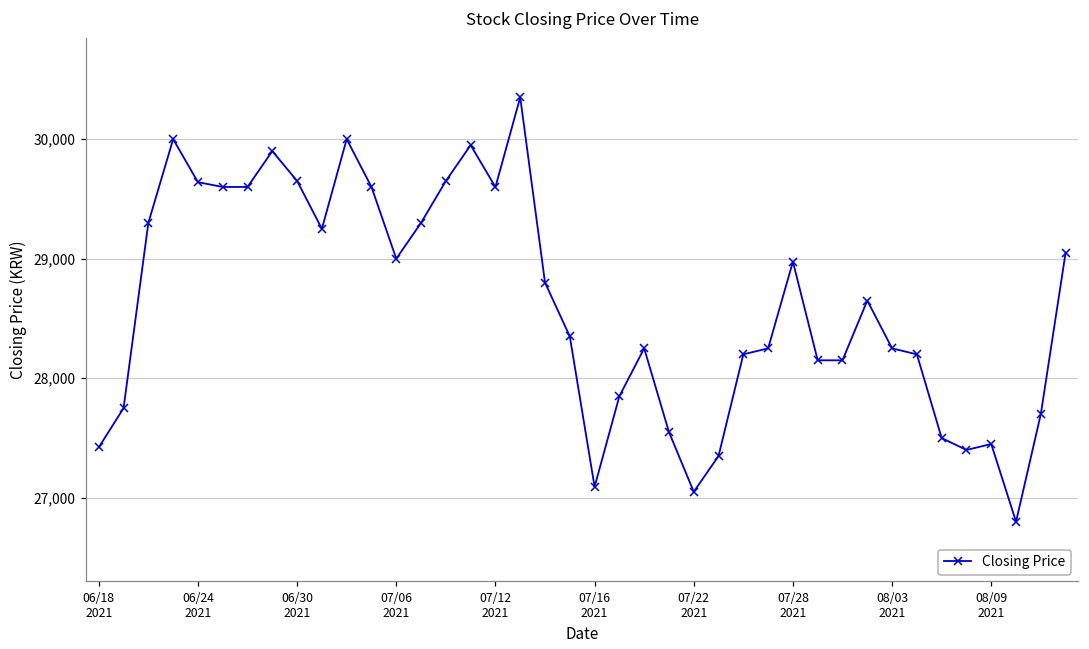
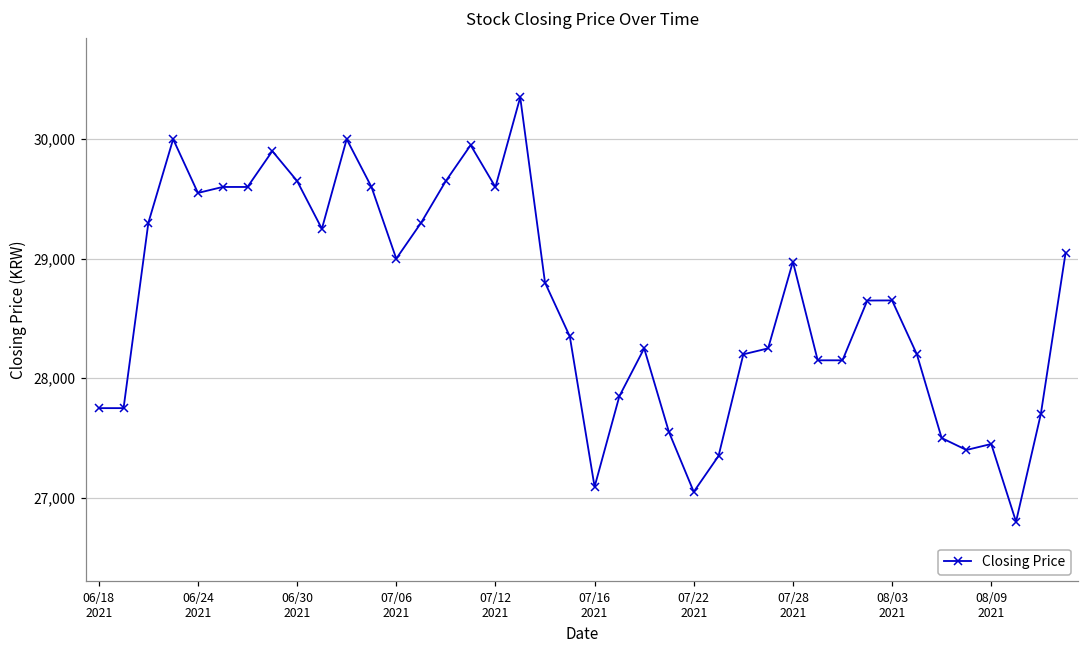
06/18 2021: 27,420 -> 27,750
06/24 2021: 29,640 -> 29,550
08/03 2021: 28,250 -> 28,650
